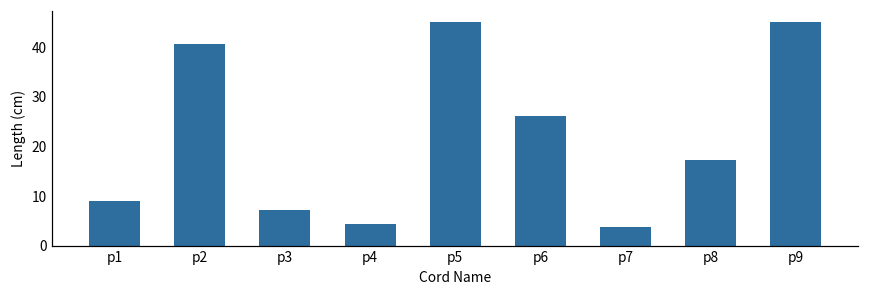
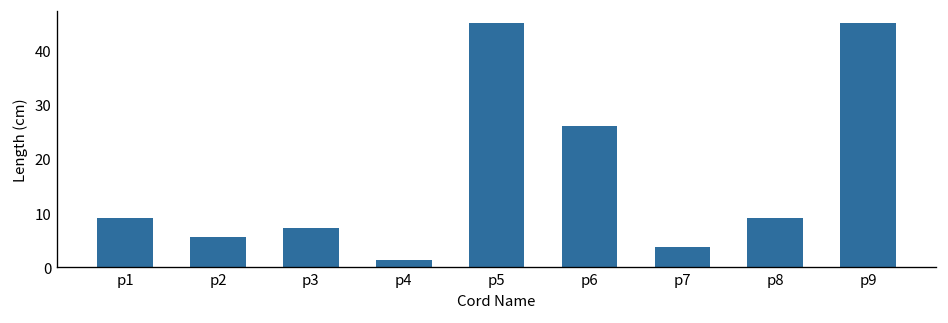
p2: 41 -> 6
p4: 5 -> 1
p8: 17 -> 9
